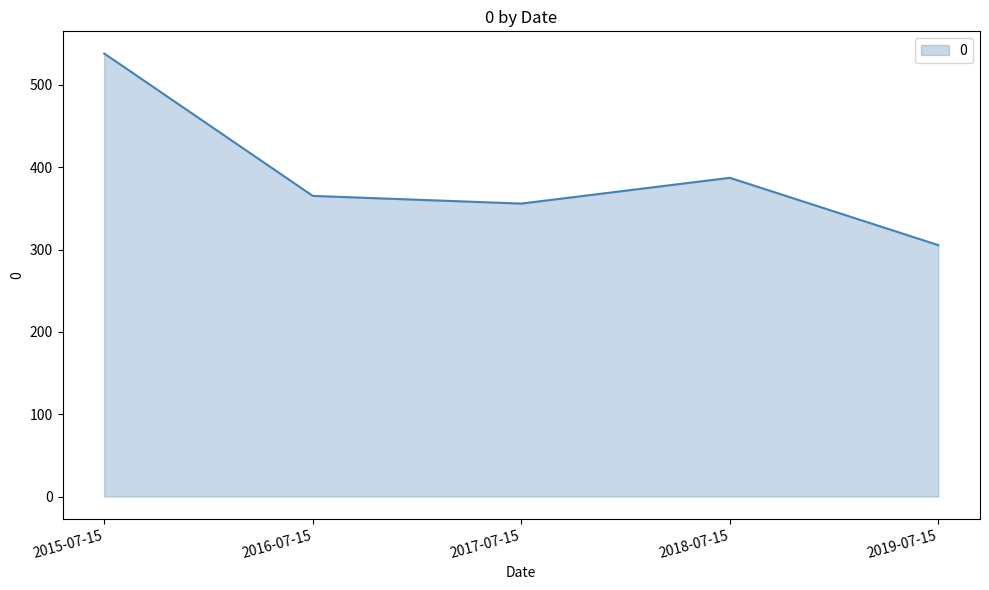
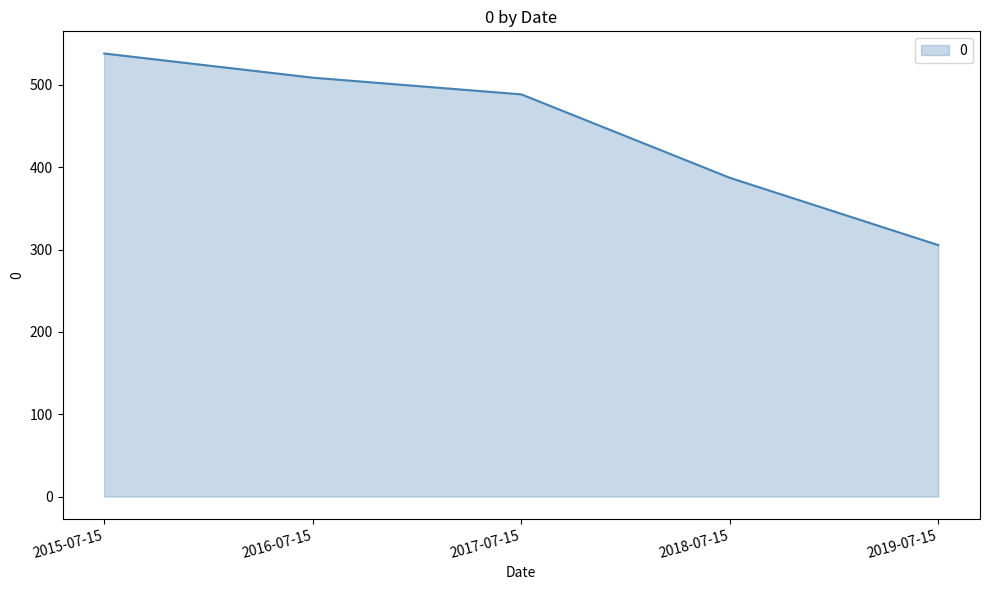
2016-07-15: 370 -> 510
2017-07-15: 360 -> 490
